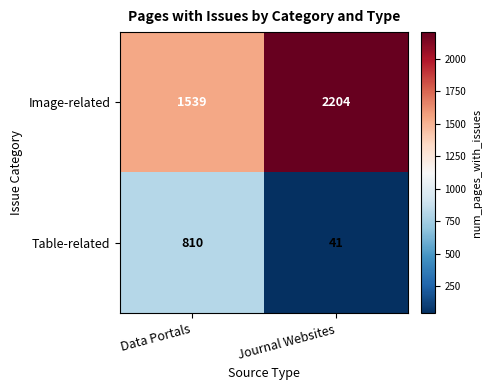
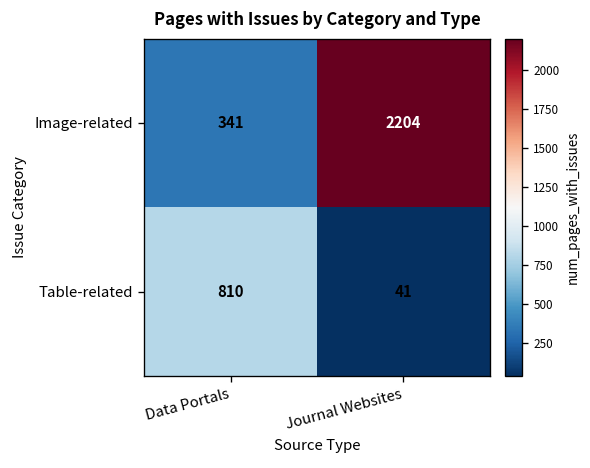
Image-related, Data Portals: 1539 -> 341
